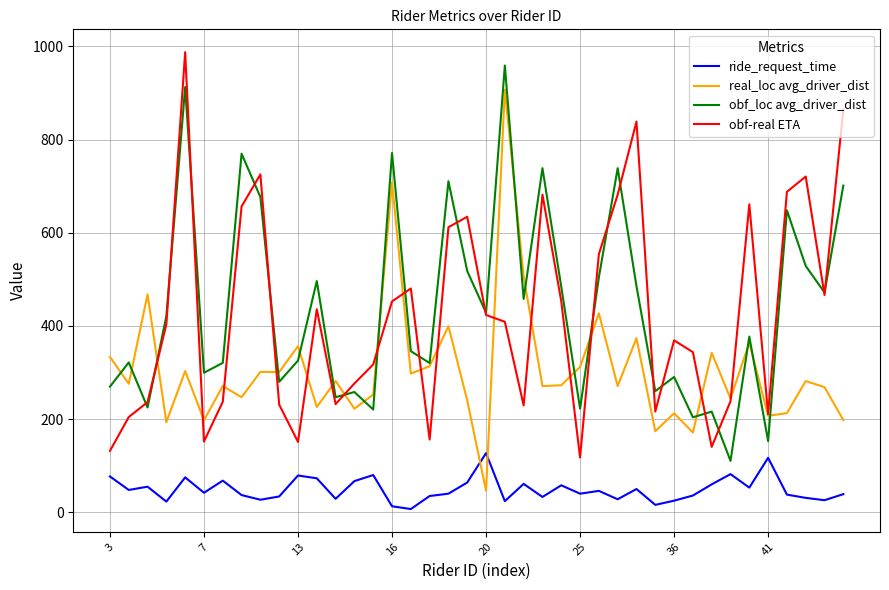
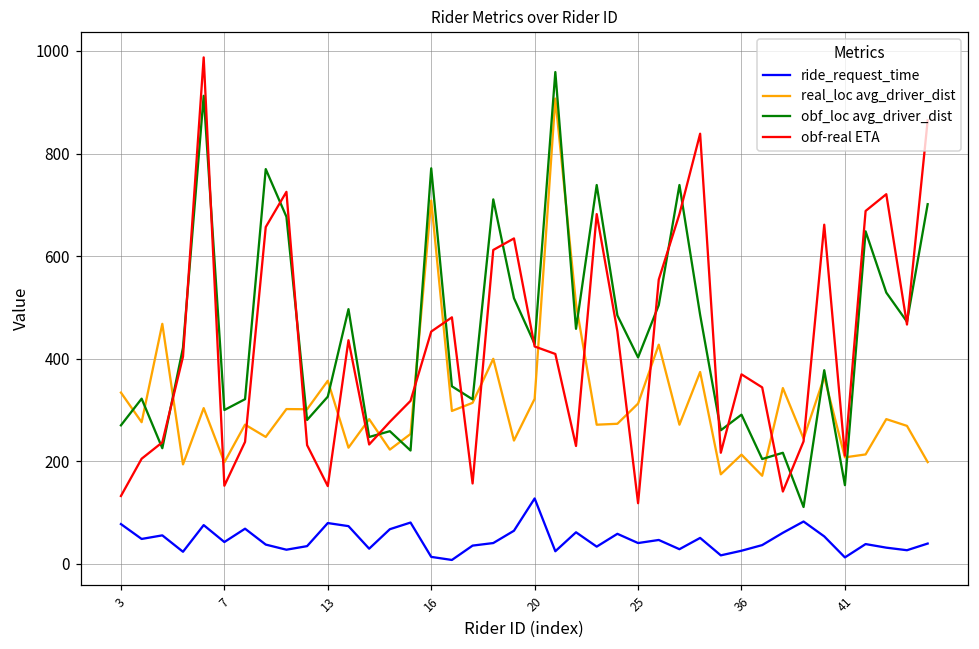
real_loc avg_driver_dist, 20: 50 -> 320
obf_loc avg_driver_dist, 25: 220 -> 400
ride_request_time, 41: 120 -> 10
